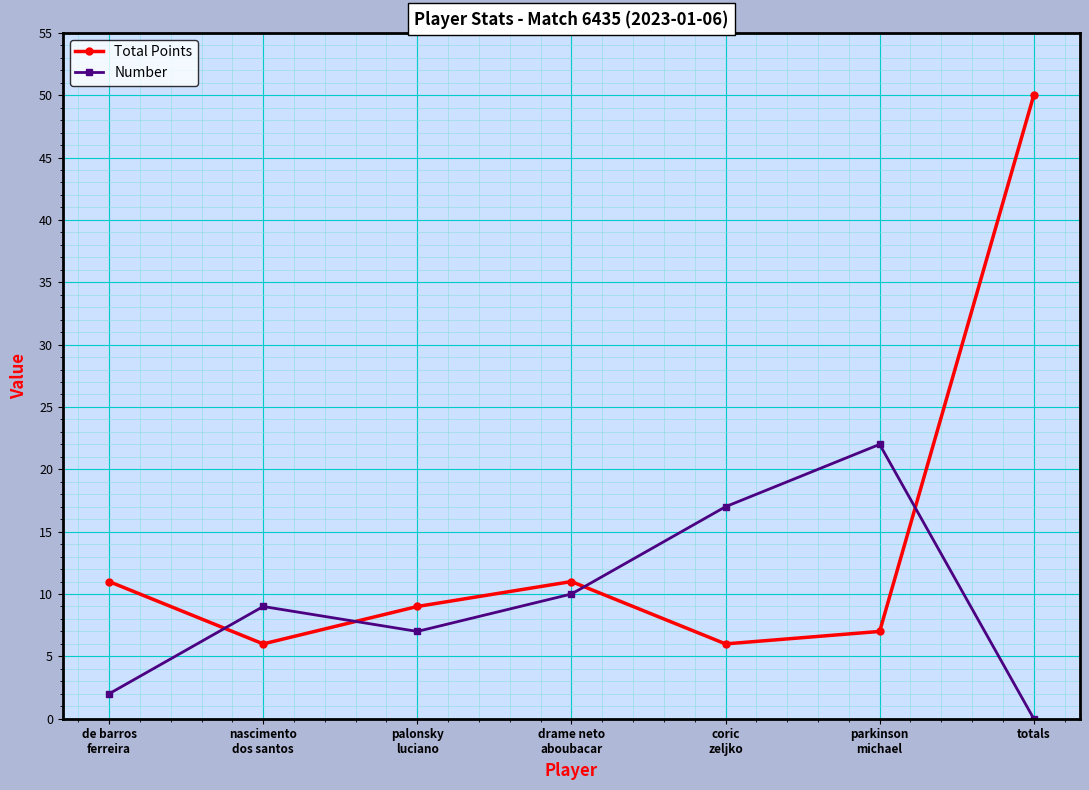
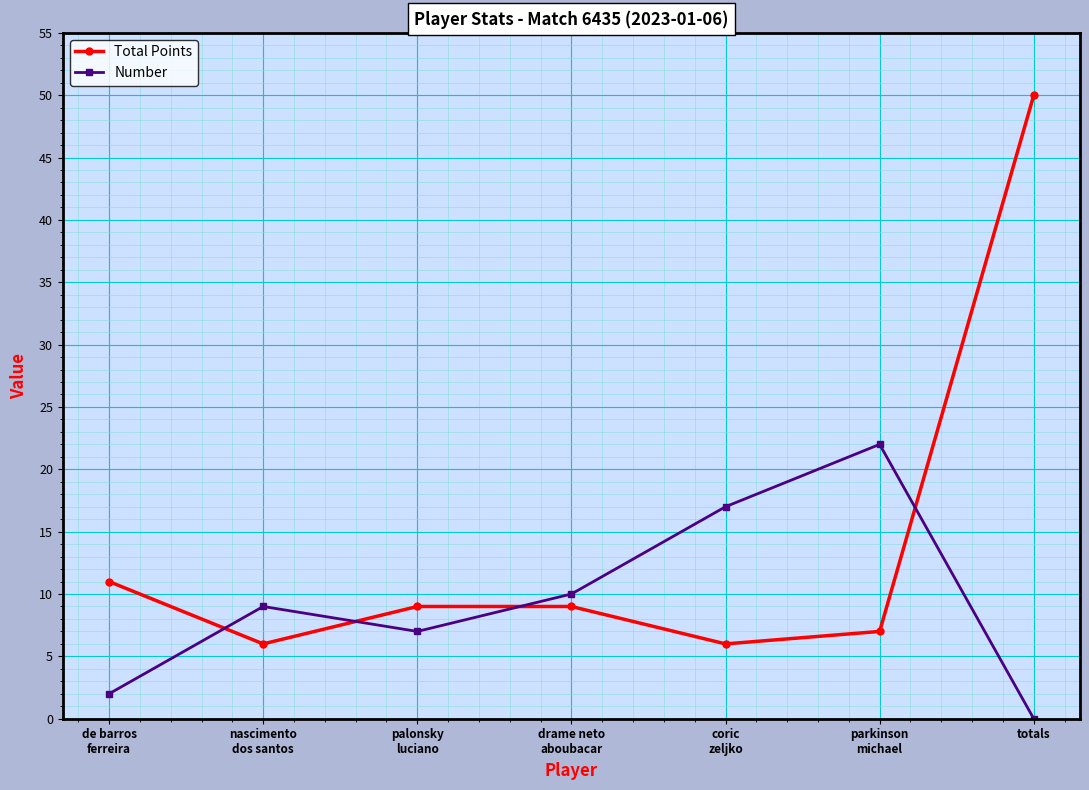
Total Points, drame neto aboubacar: 11 -> 9
